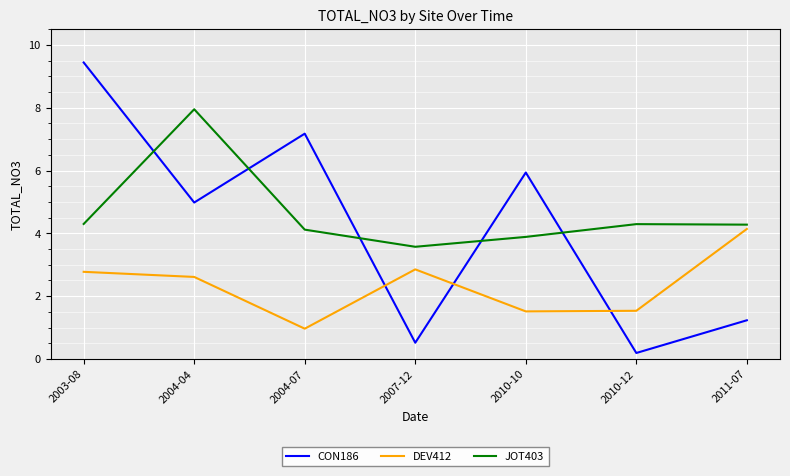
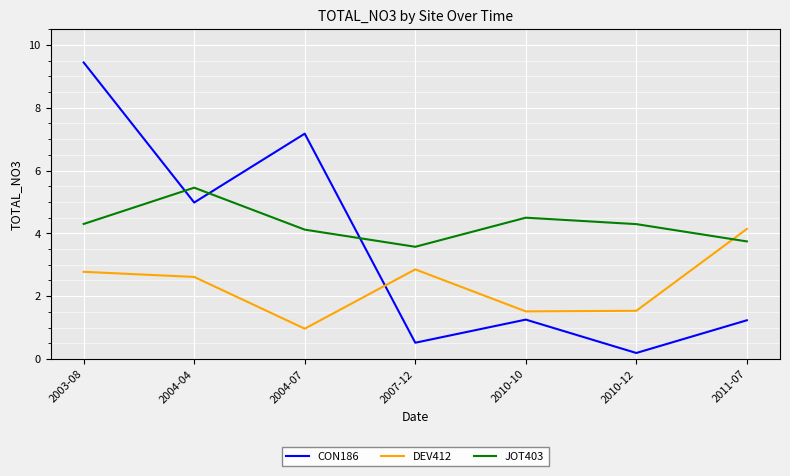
JOT403, 2004-04: 7.9 -> 5.5
CON186, 2010-10: 5.9 -> 1.3
JOT403, 2010-10: 3.9 -> 4.5
JOT403, 2011-07: 4.3 -> 3.7
